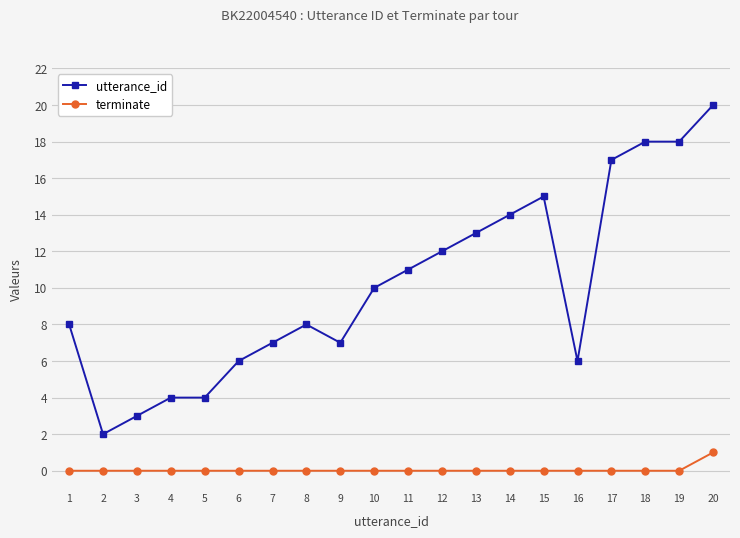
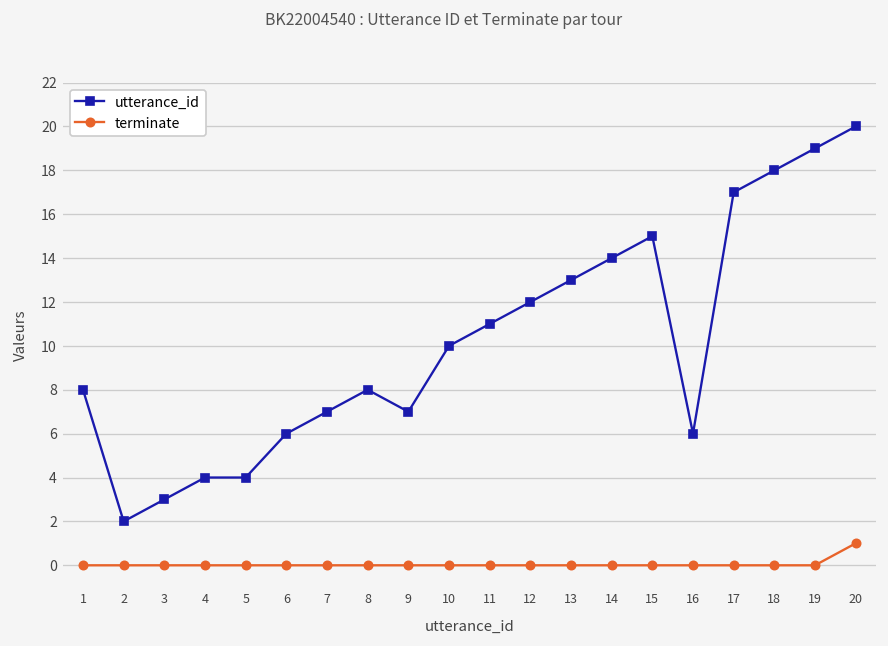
utterance_id, 19: 18 -> 19
